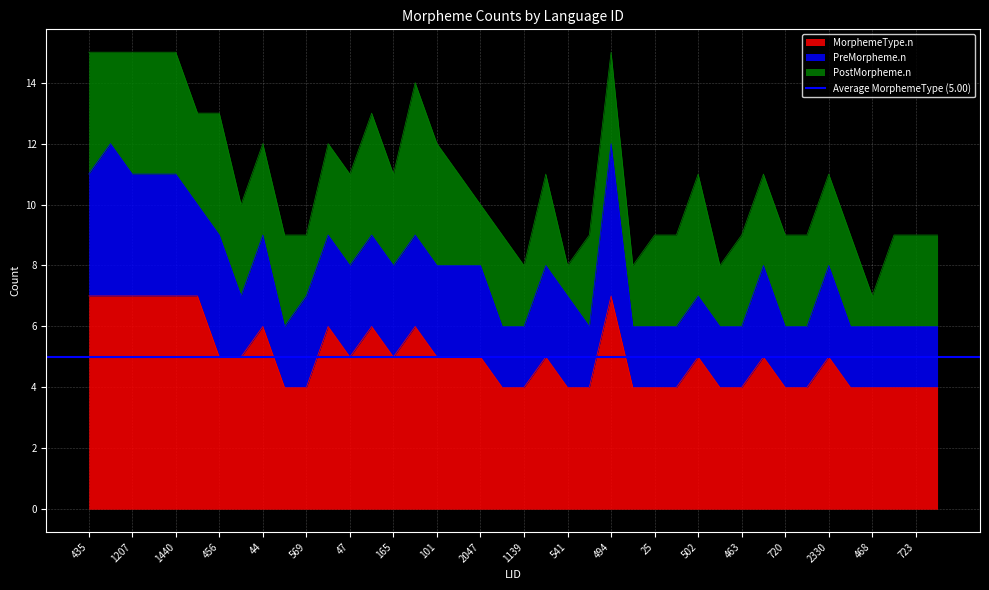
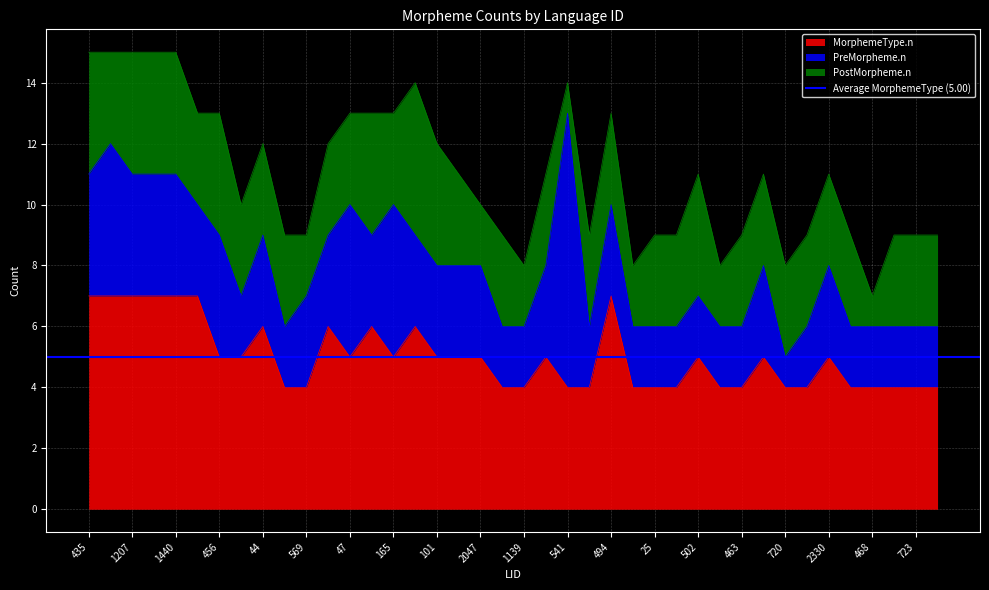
PreMorpheme.n, 47: 3 -> 5
PreMorpheme.n, 165: 3 -> 5
PreMorpheme.n, 541: 3 -> 9
PreMorpheme.n, 494: 5 -> 3
PreMorpheme.n, 720: 2 -> 1
